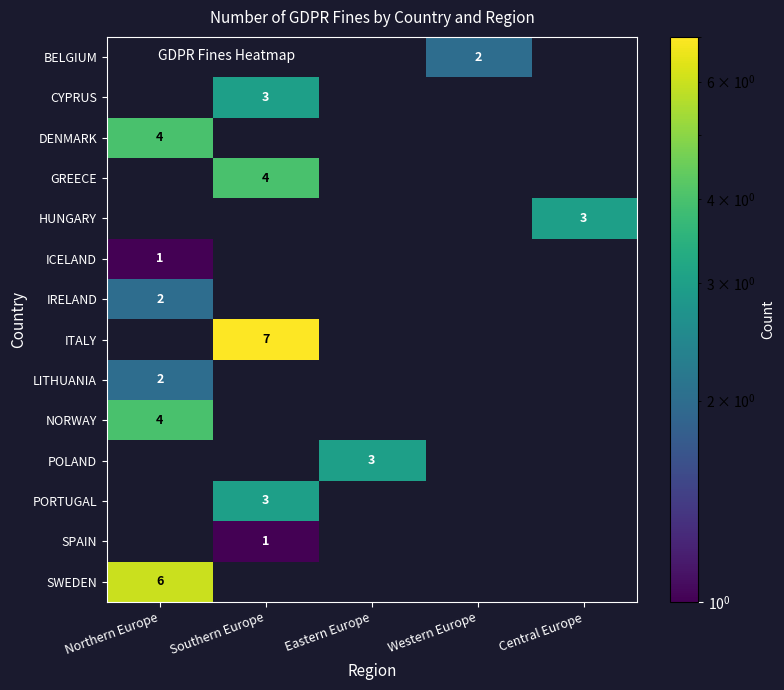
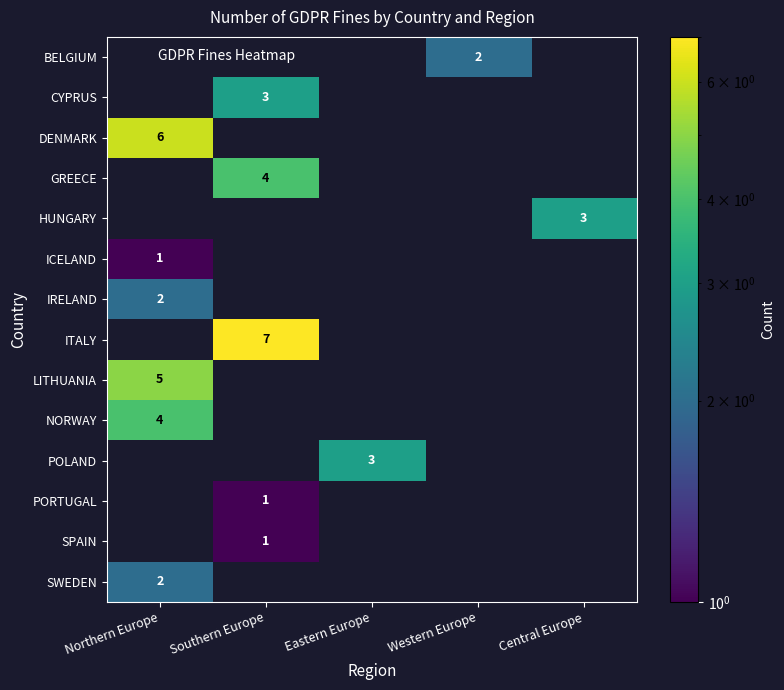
DENMARK, Northern Europe: 4 -> 6
LITHUANIA, Northern Europe: 2 -> 5
PORTUGAL, Southern Europe: 3 -> 1
SWEDEN, Northern Europe: 6 -> 2
